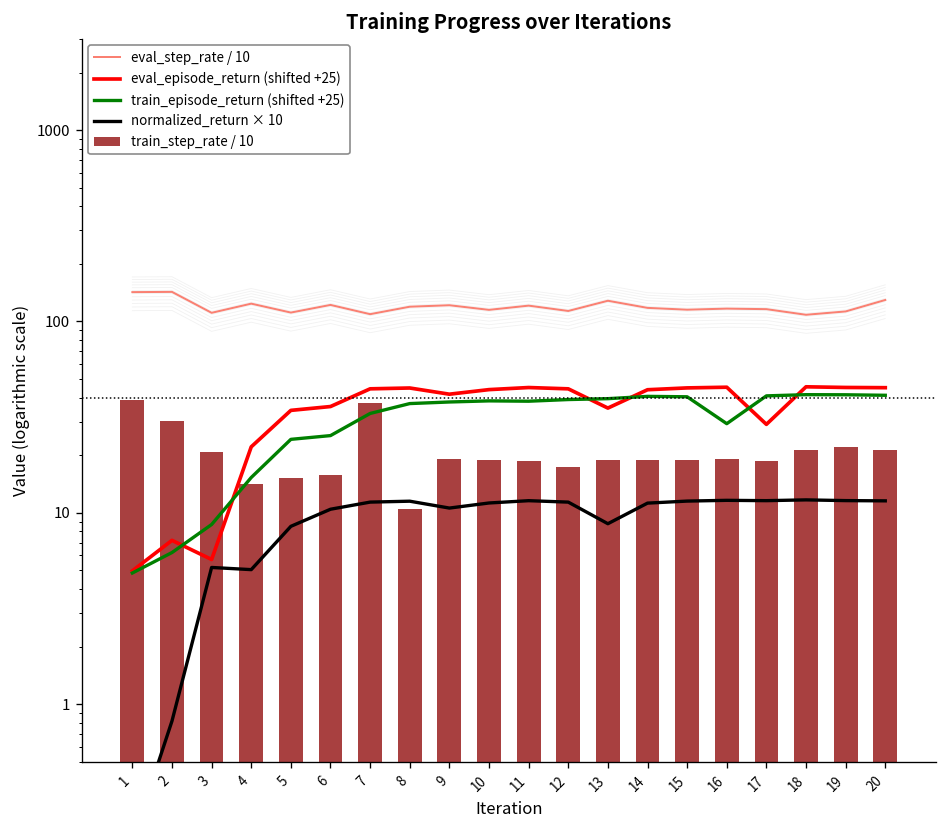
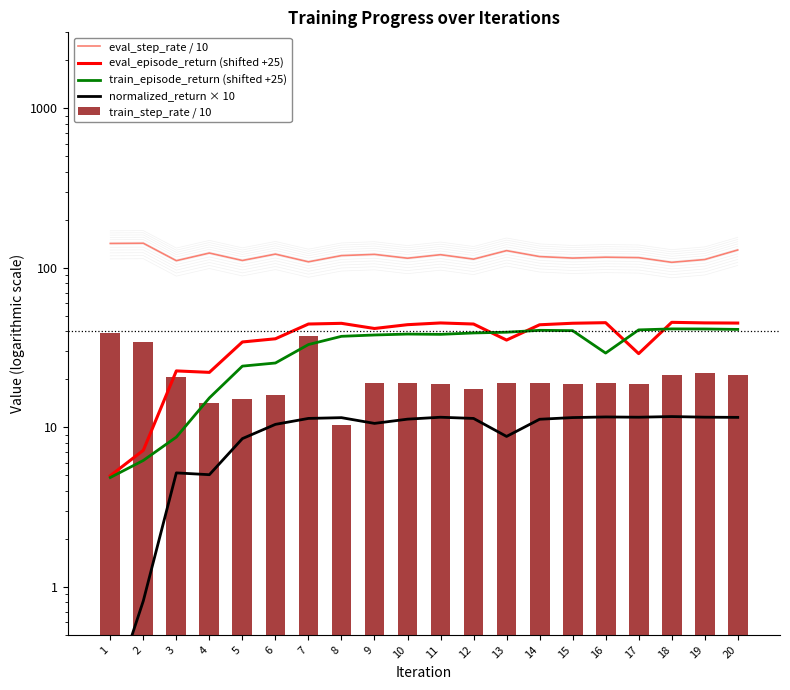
train_step_rate / 10, 2: 30 -> 34
eval_episode_return (shifted +25), 3: 5.7 -> 23
